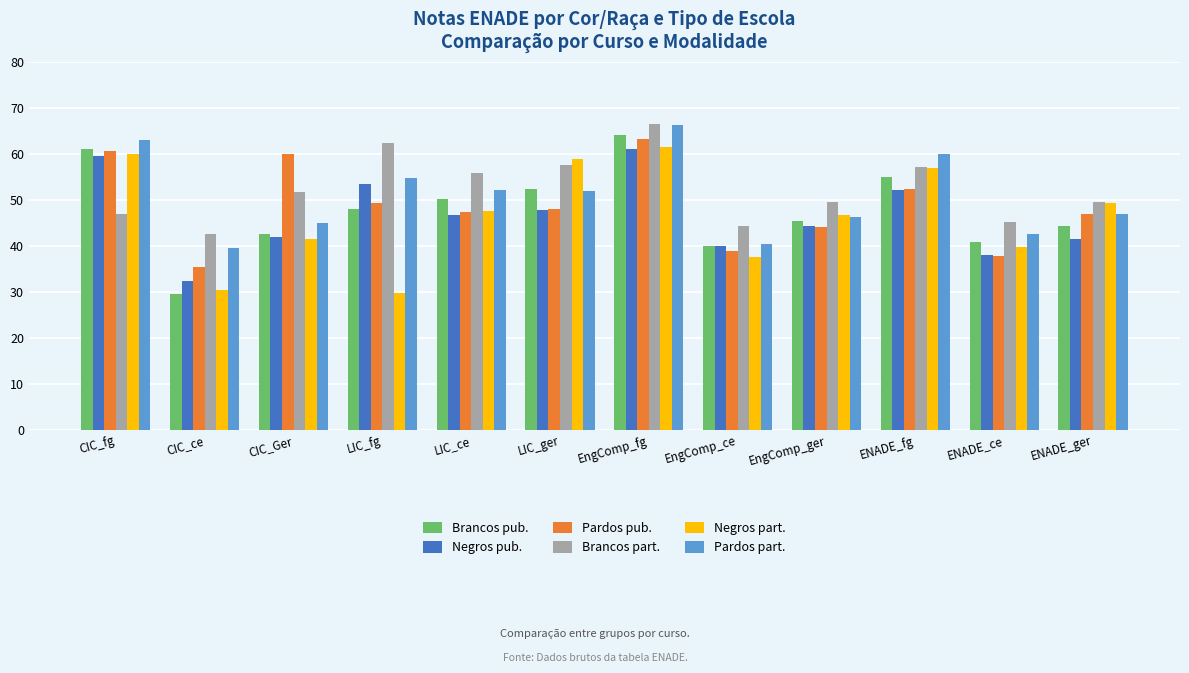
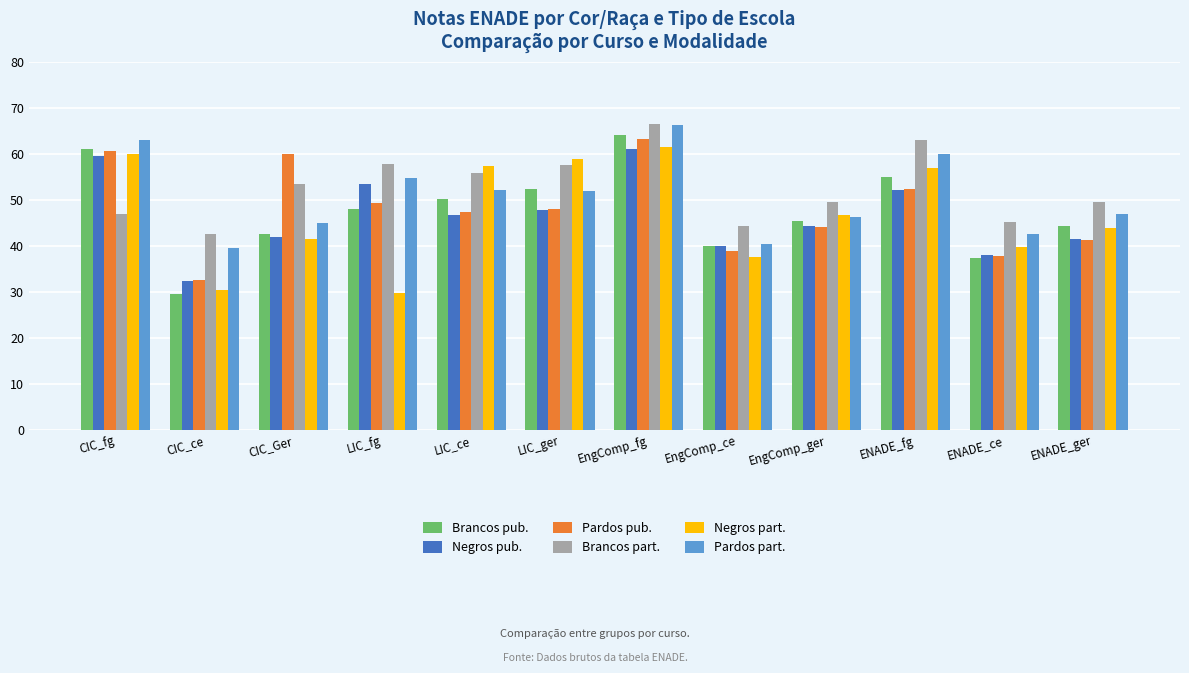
Pardos pub., CIC_ce: 35 -> 33
Brancos part., CIC_Ger: 52 -> 54
Brancos part., LIC_fg: 62 -> 58
Negros part., LIC_ce: 48 -> 57
Brancos part., ENADE_fg: 57 -> 63
Brancos pub., ENADE_ce: 41 -> 37
Pardos pub., ENADE_ger: 47 -> 41
Negros part., ENADE_ger: 49 -> 44
